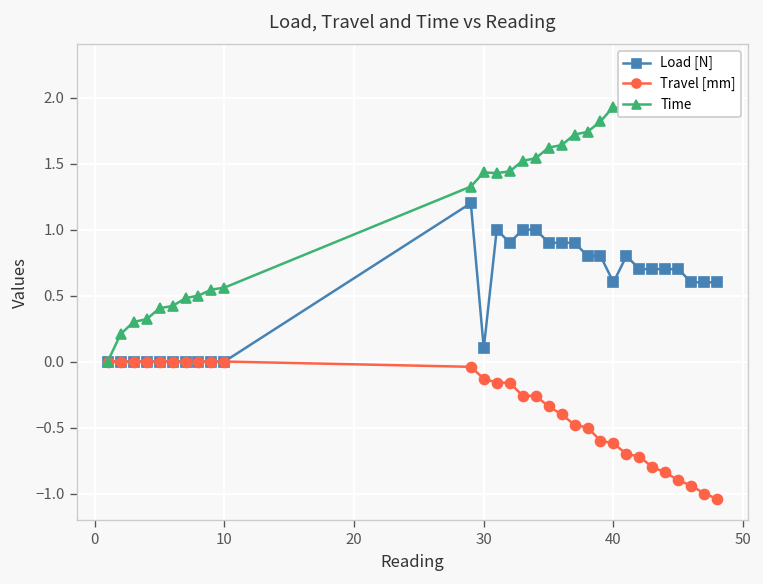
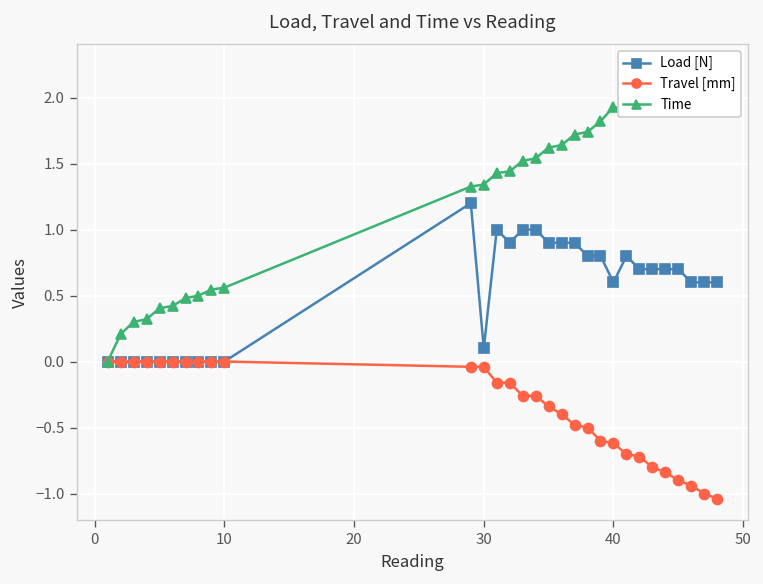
Travel [mm], 30: -0.13 -> -0.04
Time, 30: 1.43 -> 1.34
